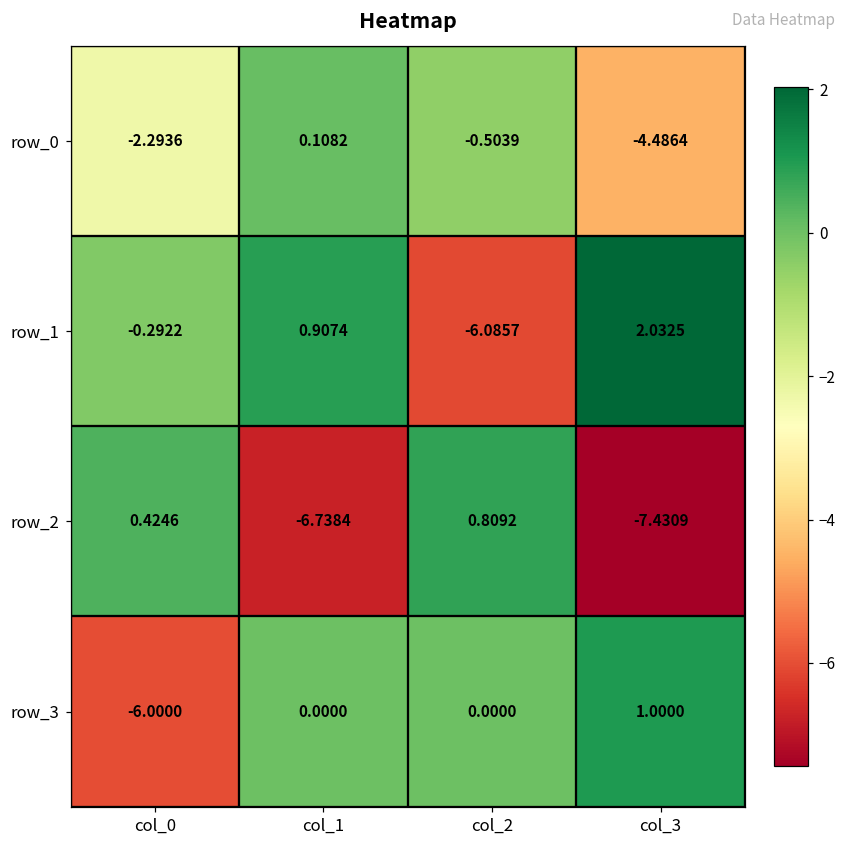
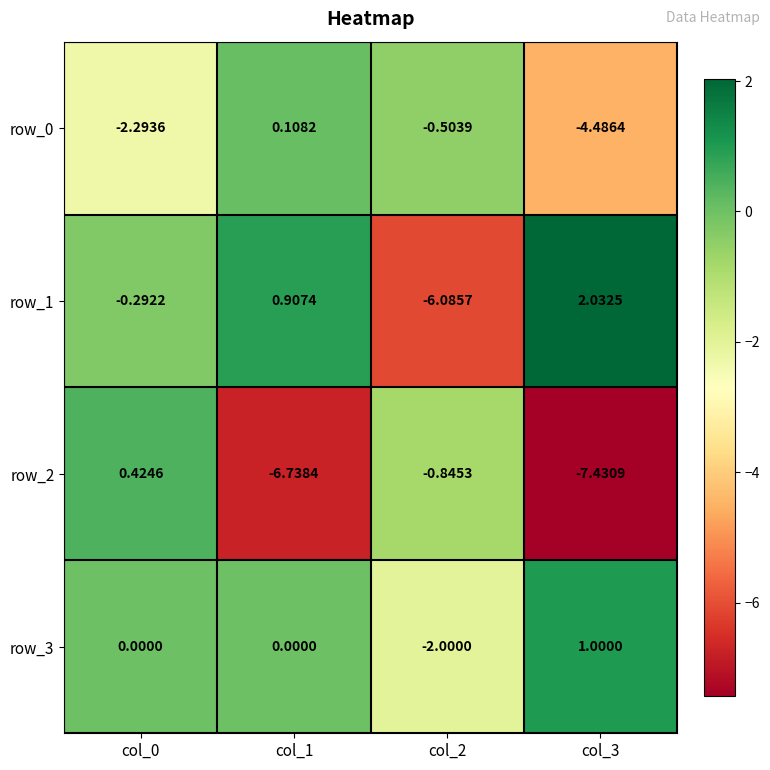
row_2, col_2: 0.8092 -> -0.8453
row_3, col_0: -6.0000 -> 0.0000
row_3, col_2: 0.0000 -> -2.0000
